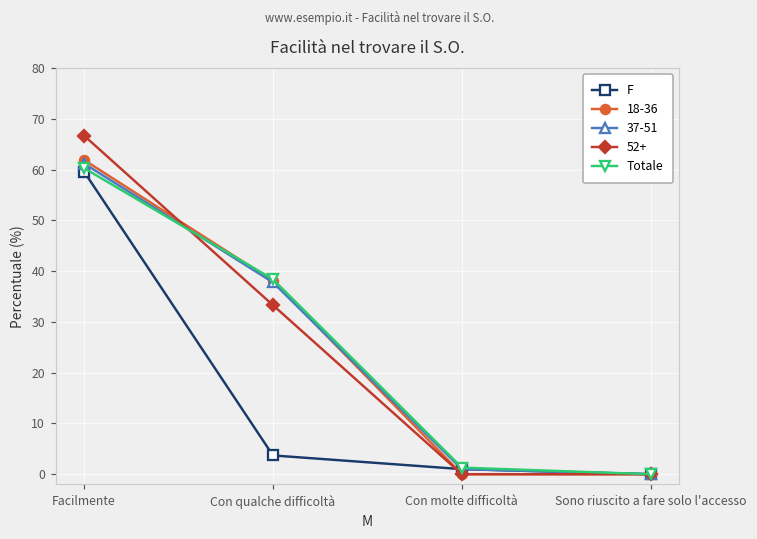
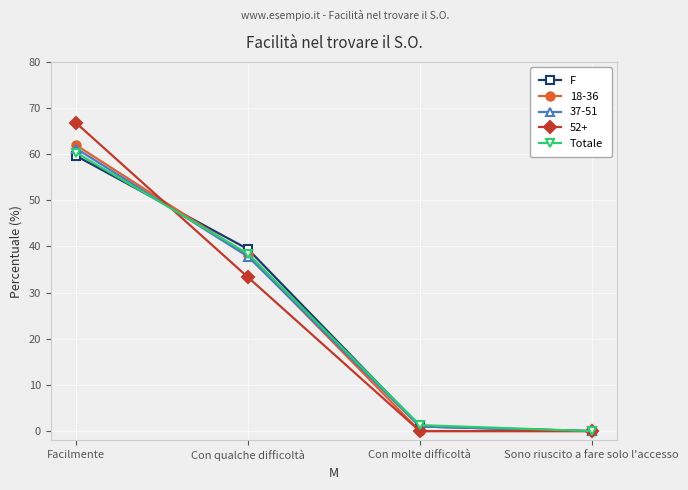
F, Con qualche difficoltà: 4 -> 39
